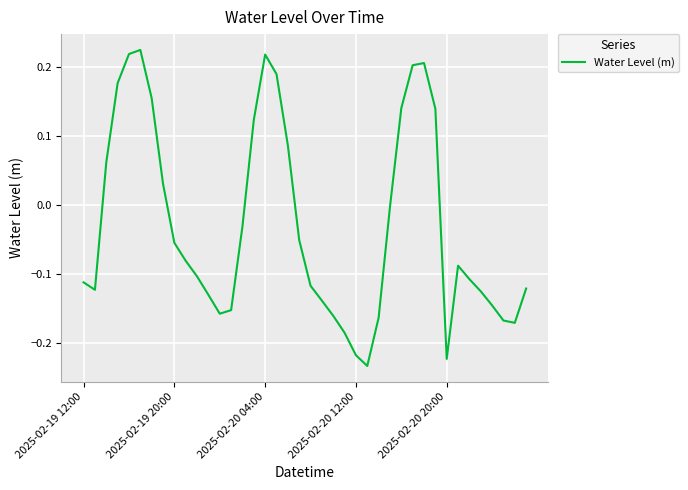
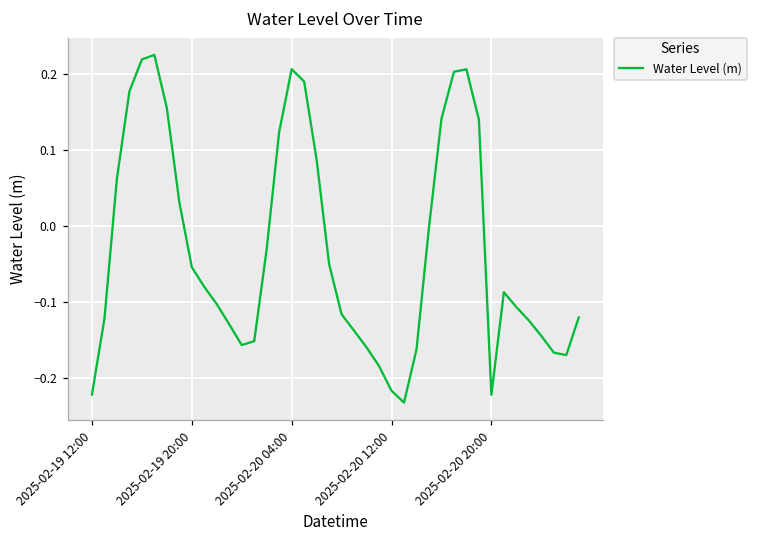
2025-02-19 12:00: -0.11 -> -0.22
2025-02-20 04:00: 0.22 -> 0.21
